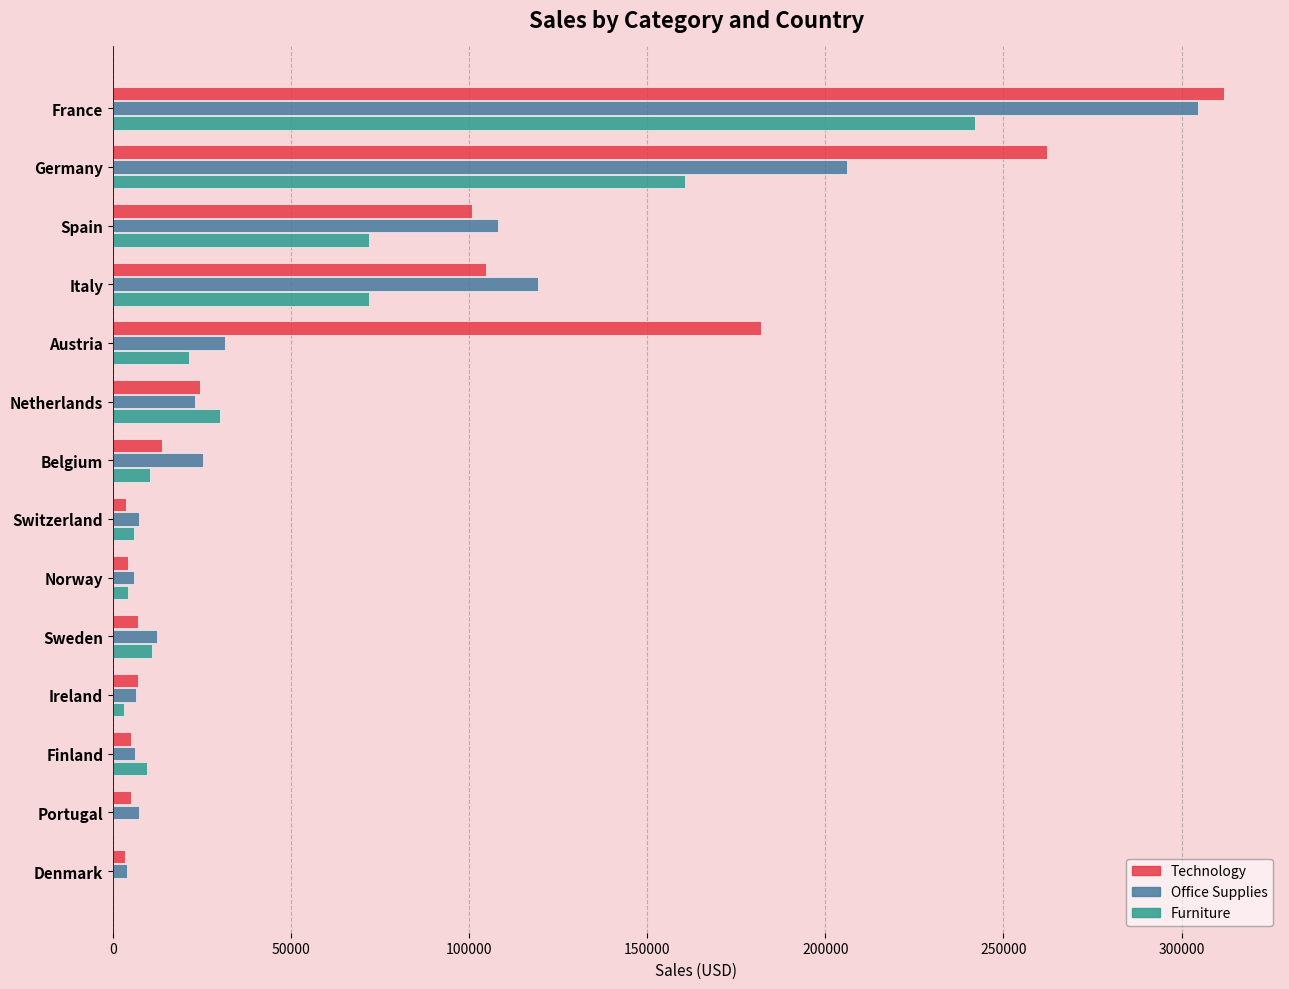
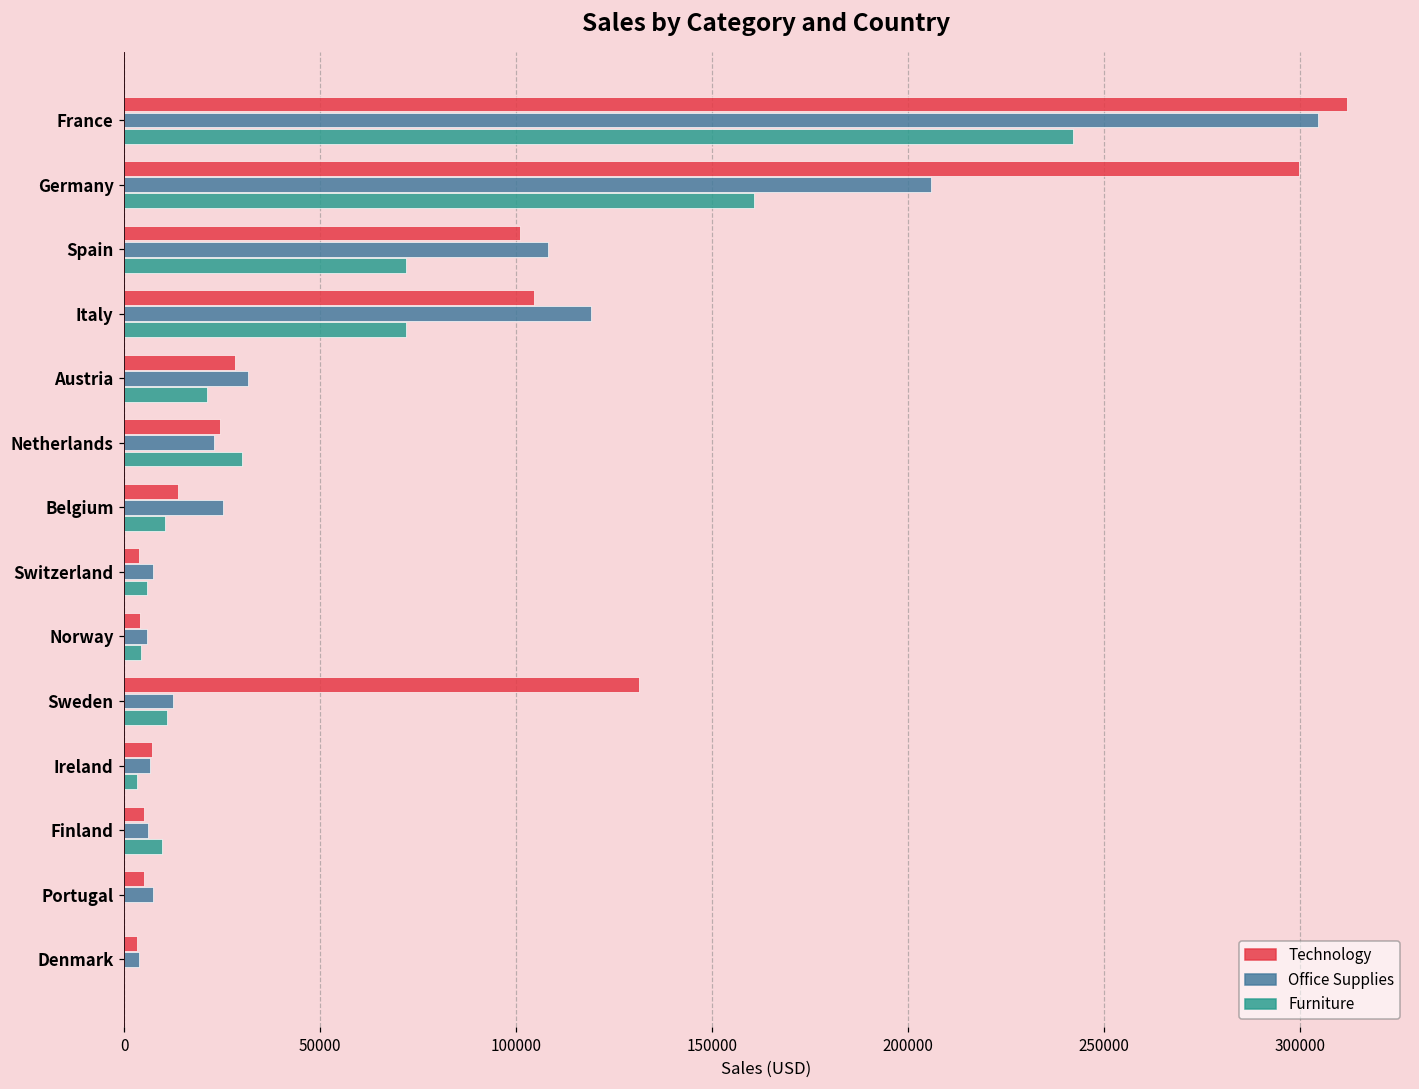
Technology, Germany: 262000 -> 300000
Technology, Austria: 182000 -> 28000
Technology, Sweden: 7000 -> 131000
